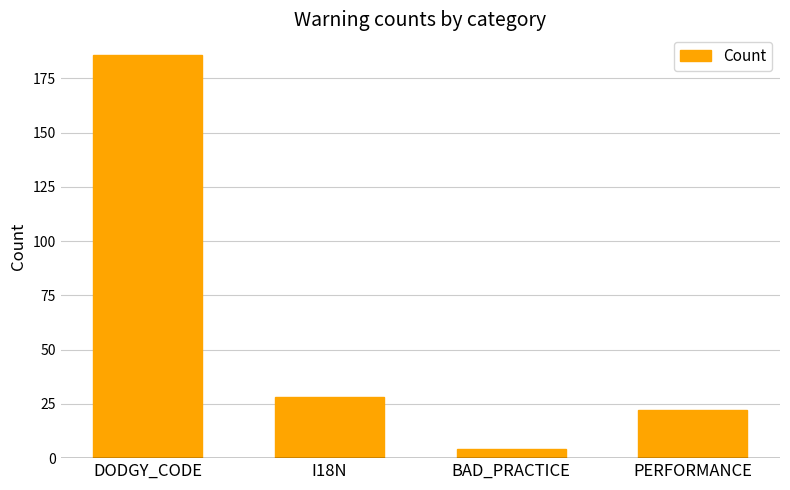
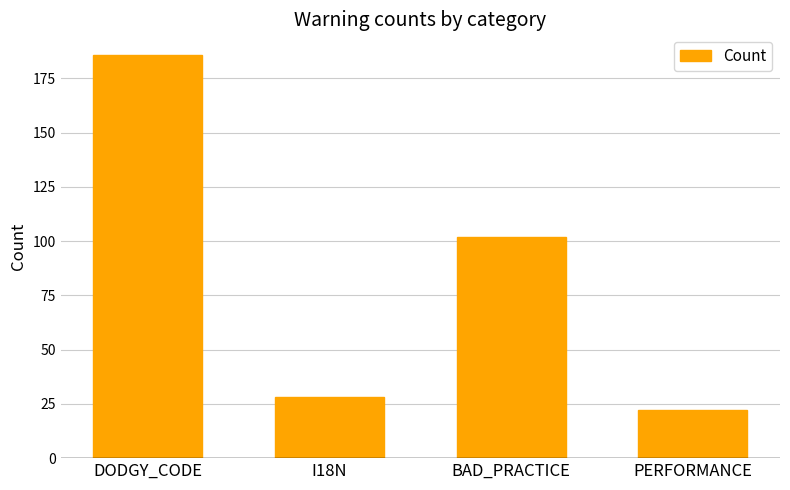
BAD_PRACTICE: 4 -> 102
